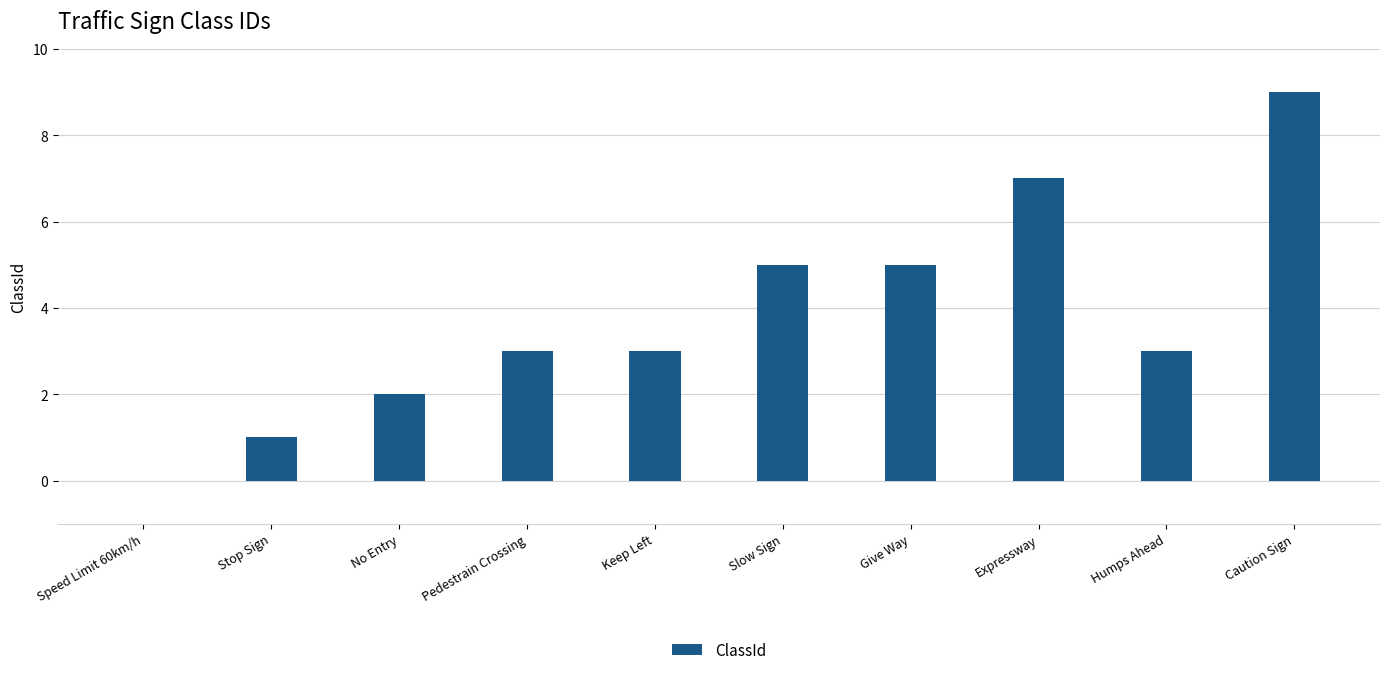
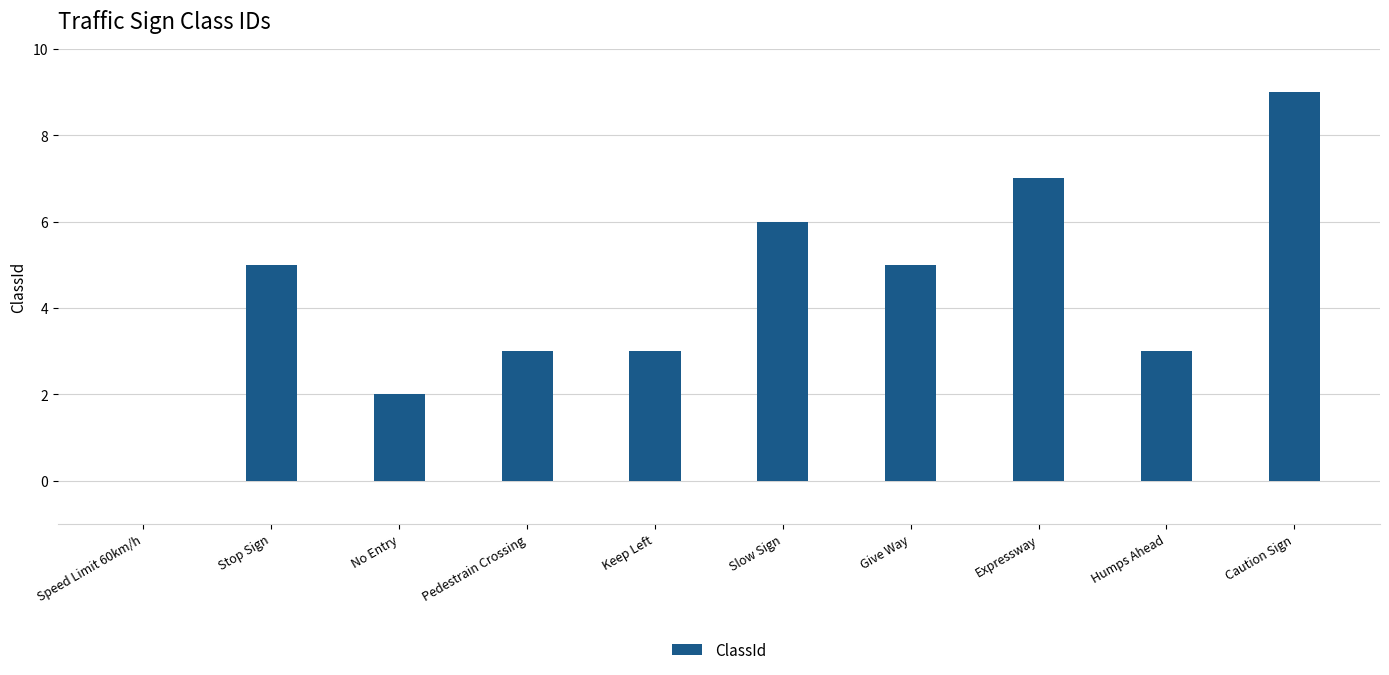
Stop Sign: 1 -> 5
Slow Sign: 5 -> 6
